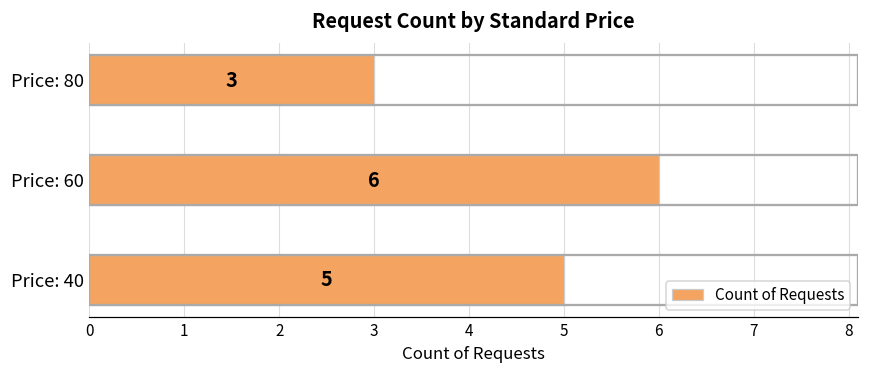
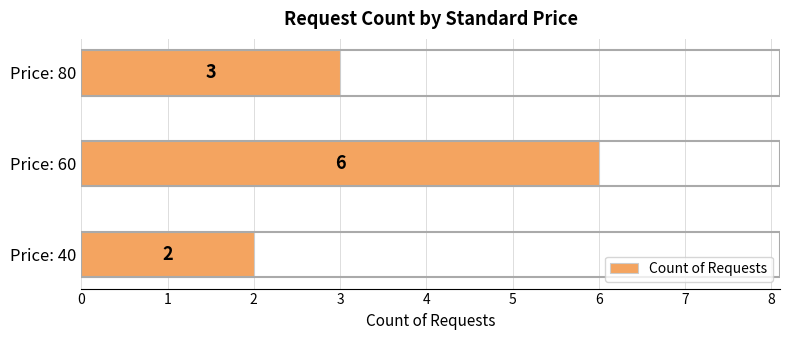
Price: 40: 5 -> 2
